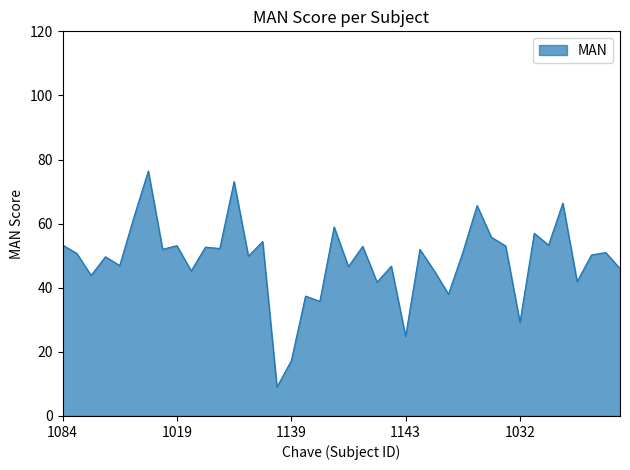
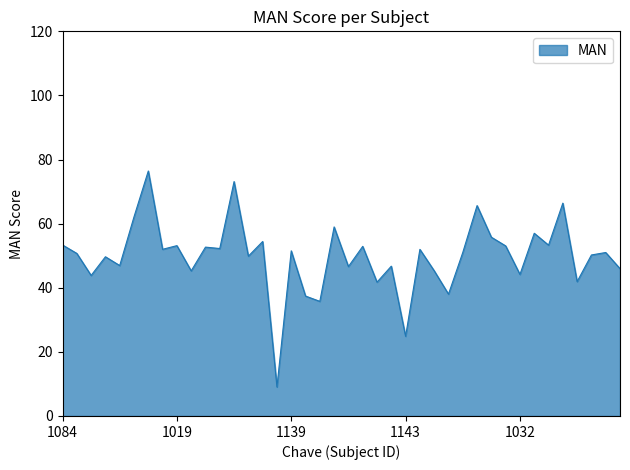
1139: 17 -> 52
1032: 29 -> 44
